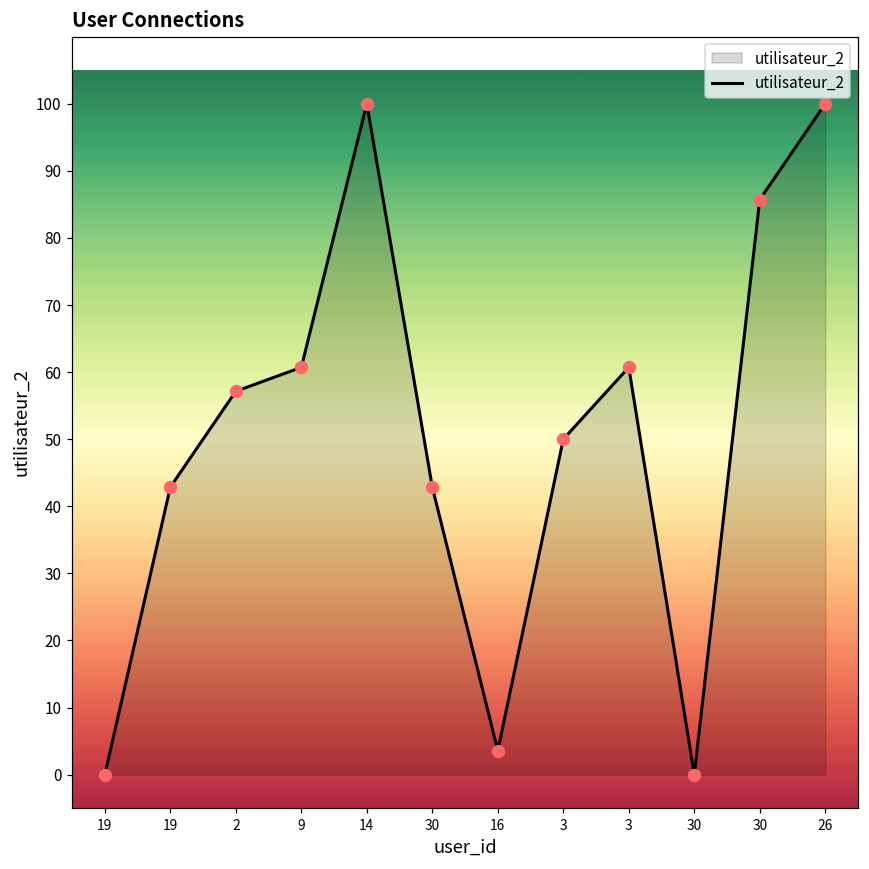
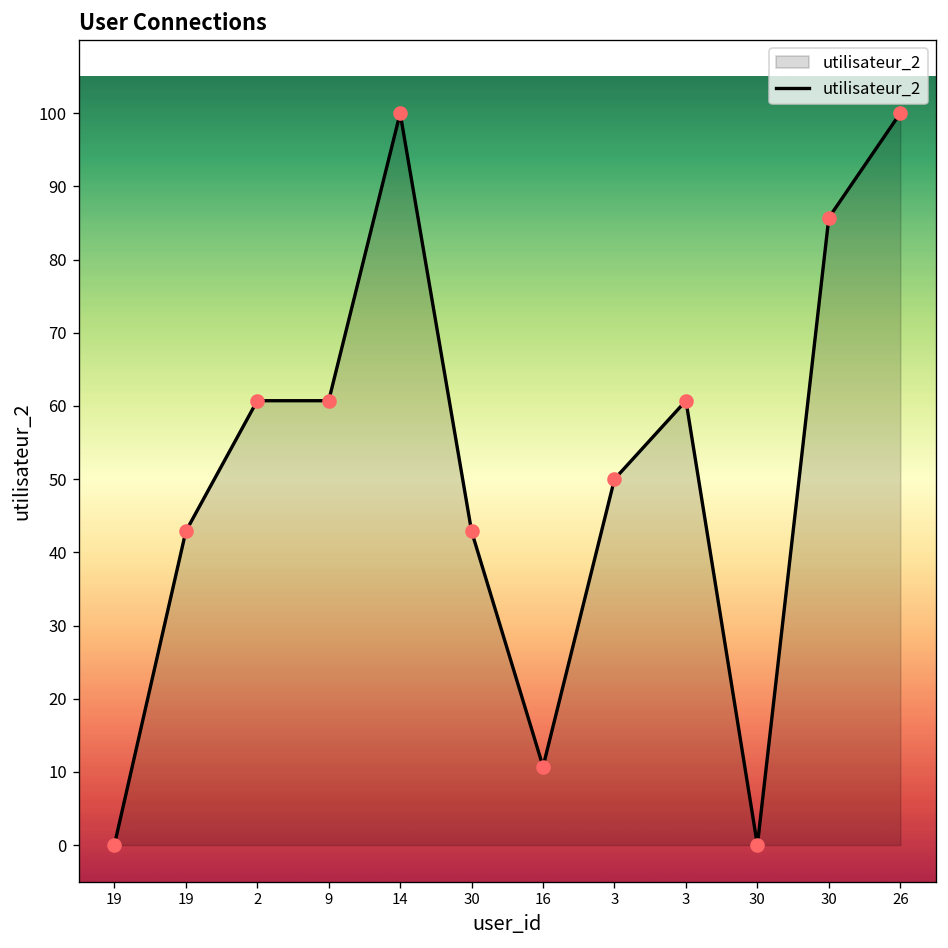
2: 57 -> 61
16: 4 -> 11
